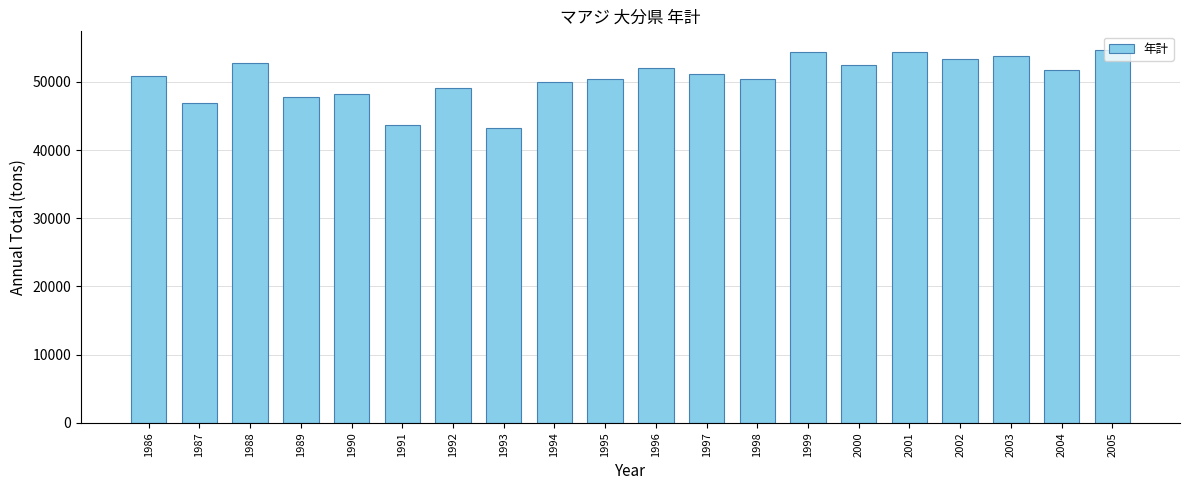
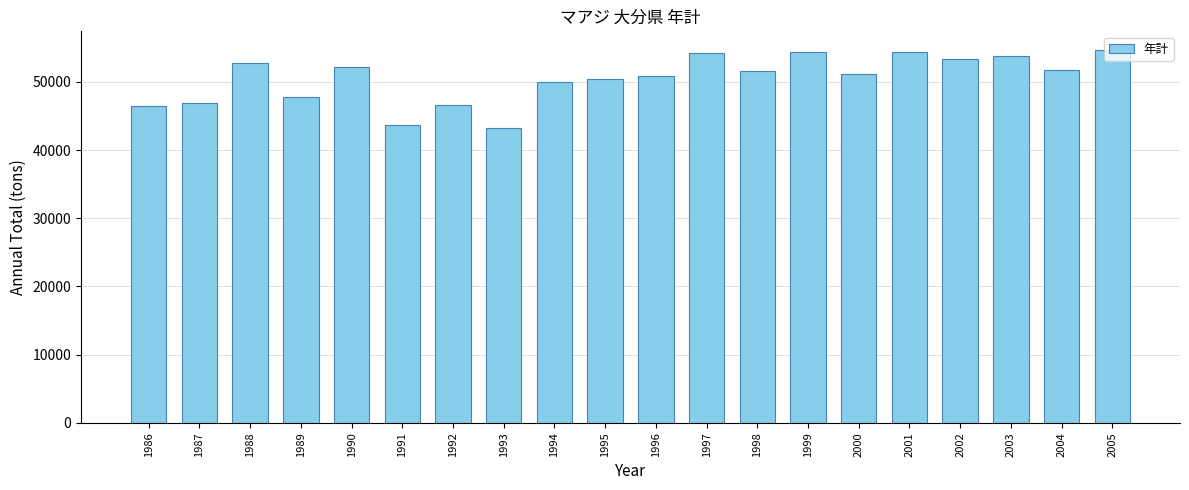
1986: 51000 -> 46000
1990: 48000 -> 52000
1992: 49000 -> 47000
1996: 52000 -> 51000
1997: 51000 -> 54000
1998: 50000 -> 52000
2000: 53000 -> 51000
